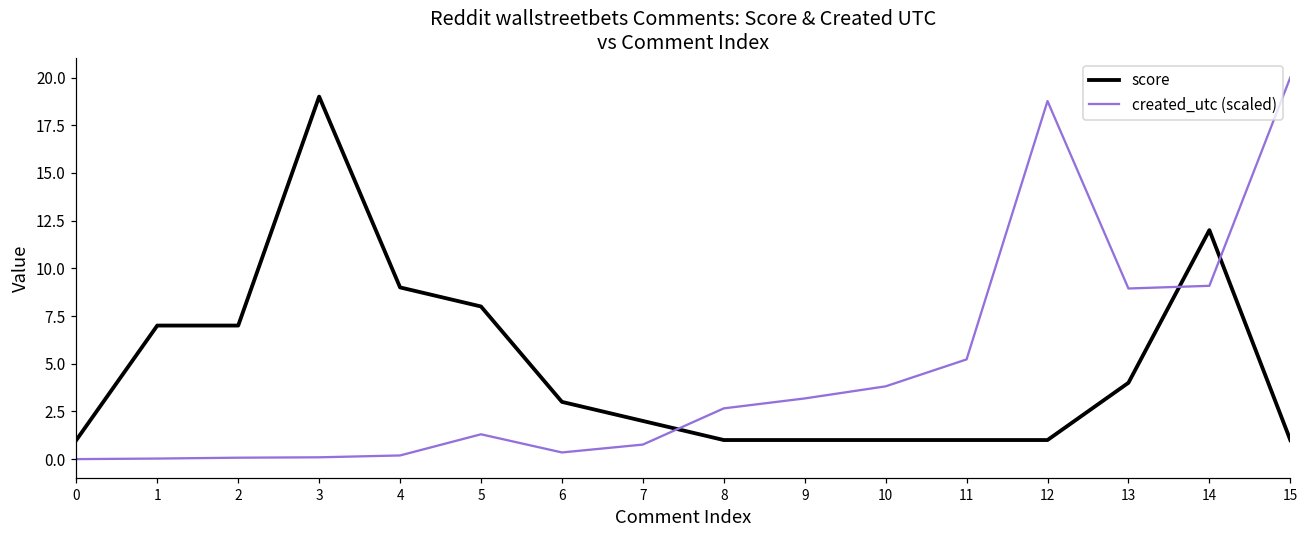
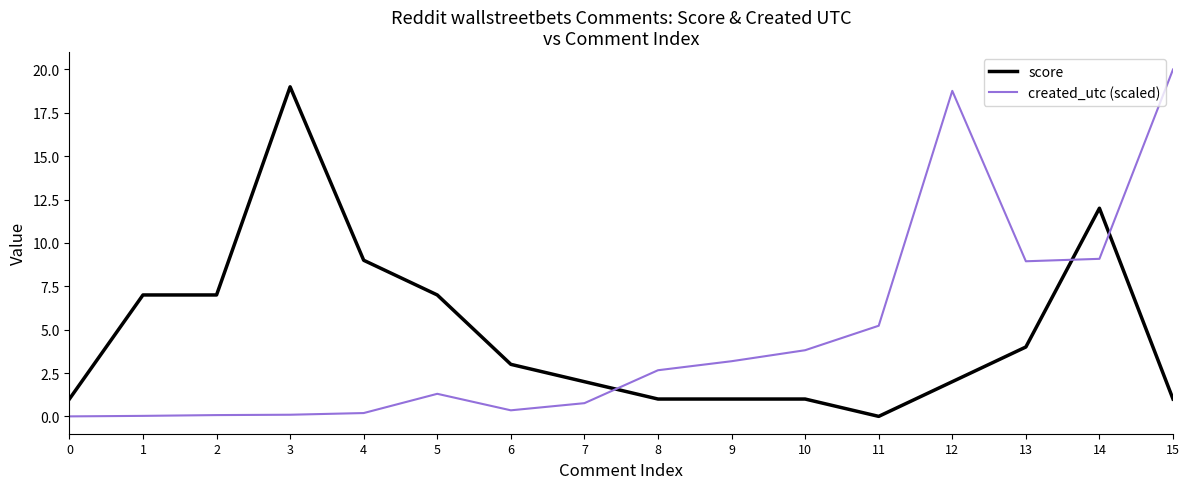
score, 5: 8 -> 7
score, 11: 1 -> 0
score, 12: 1 -> 2
